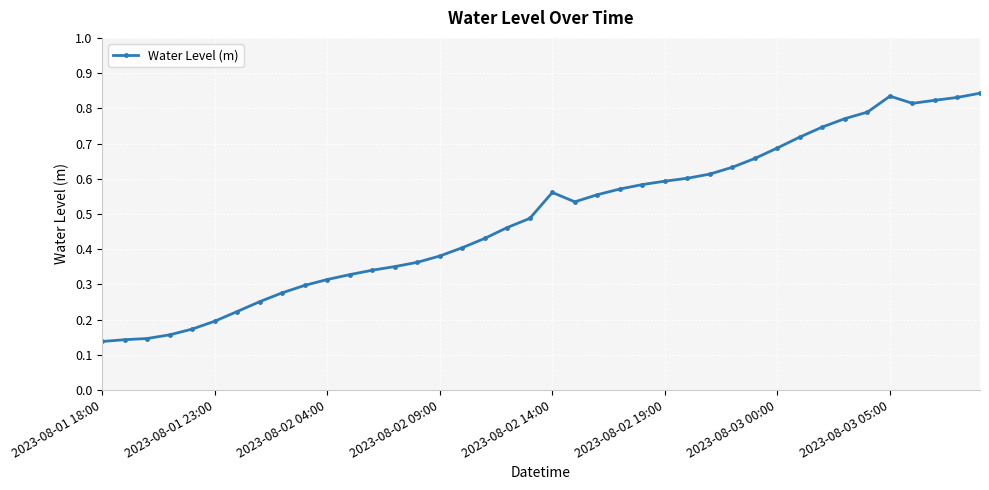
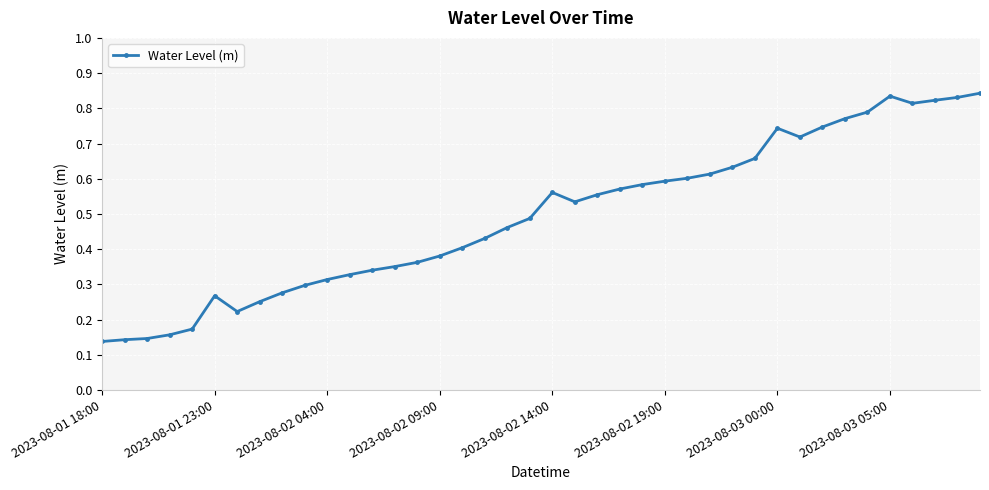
2023-08-01 23:00: 0.20 -> 0.27
2023-08-03 00:00: 0.69 -> 0.74
